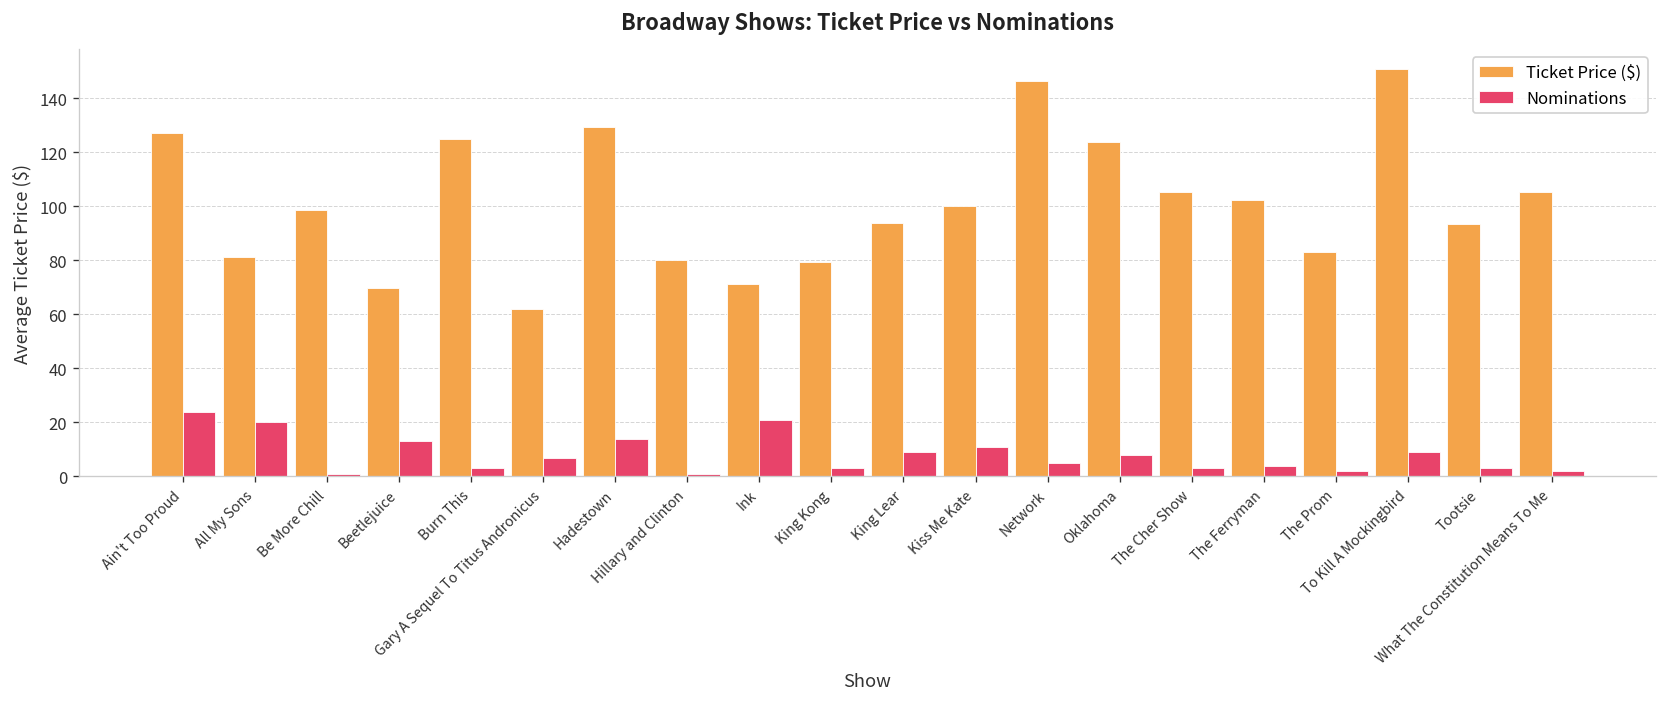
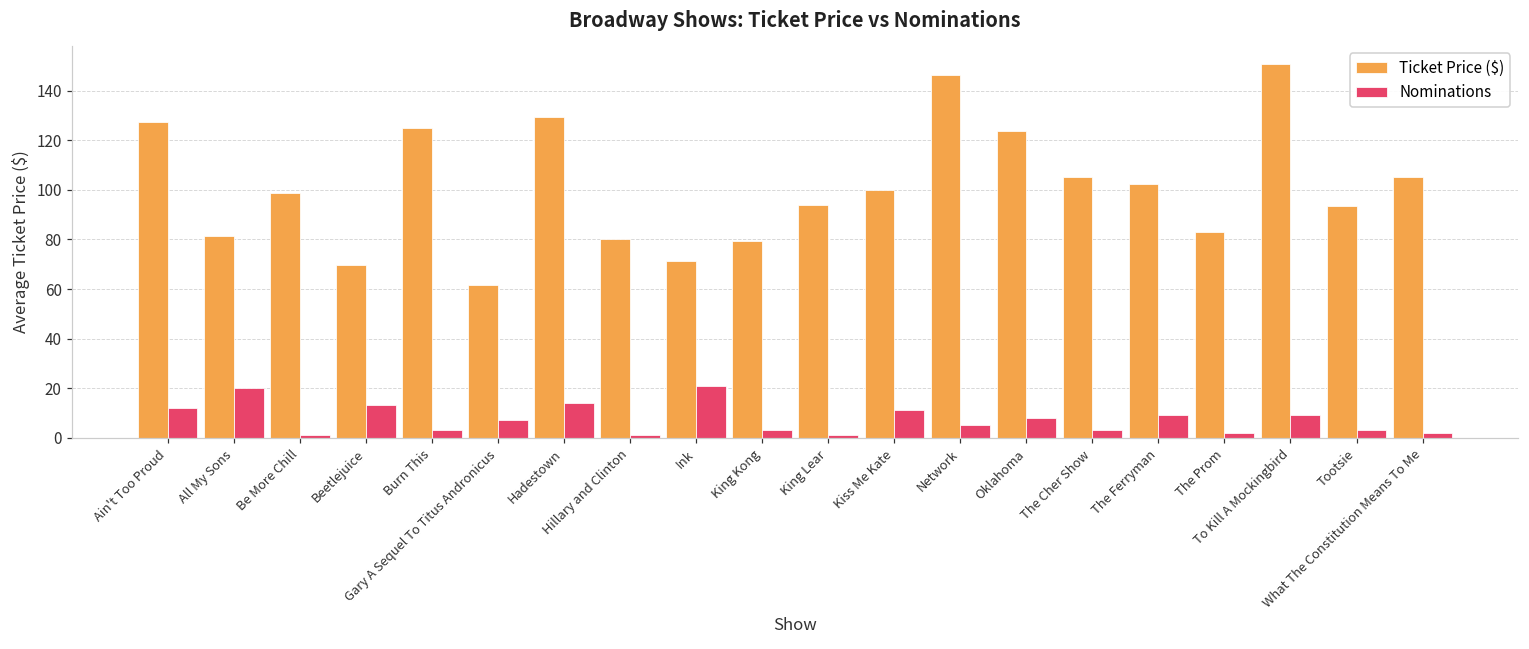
Nominations, Ain't Too Proud: 24 -> 12
Nominations, King Lear: 9 -> 1
Nominations, The Ferryman: 4 -> 9
